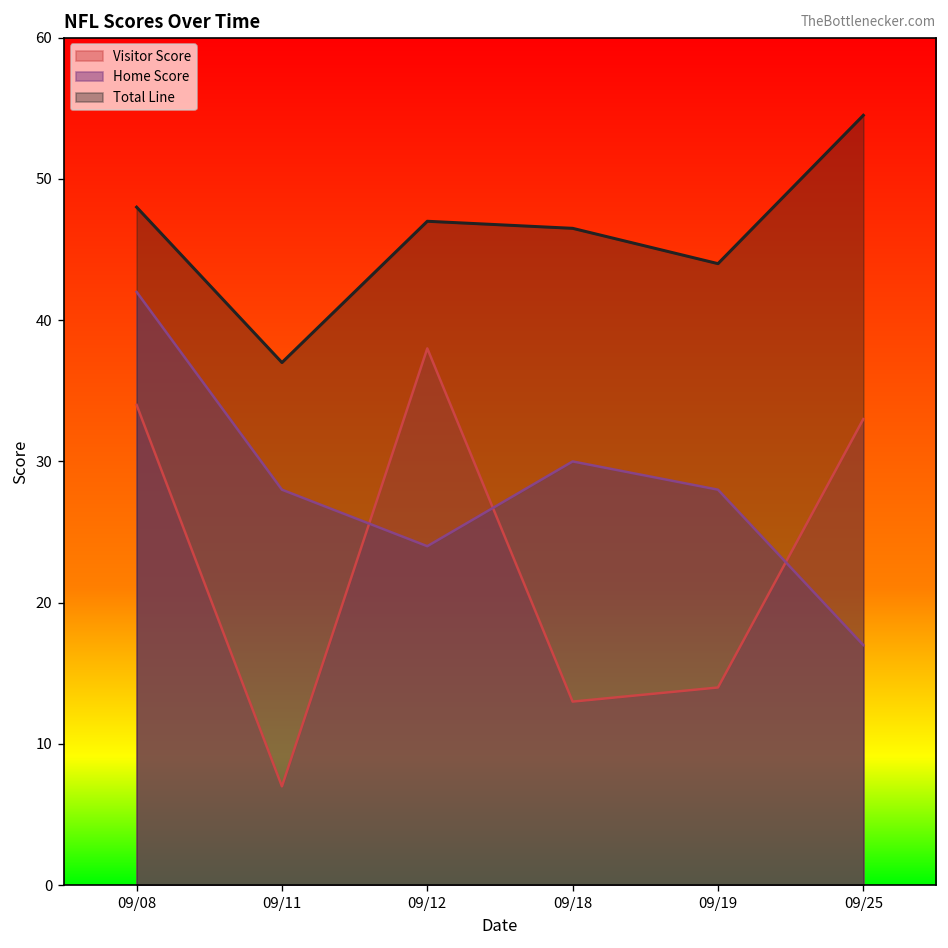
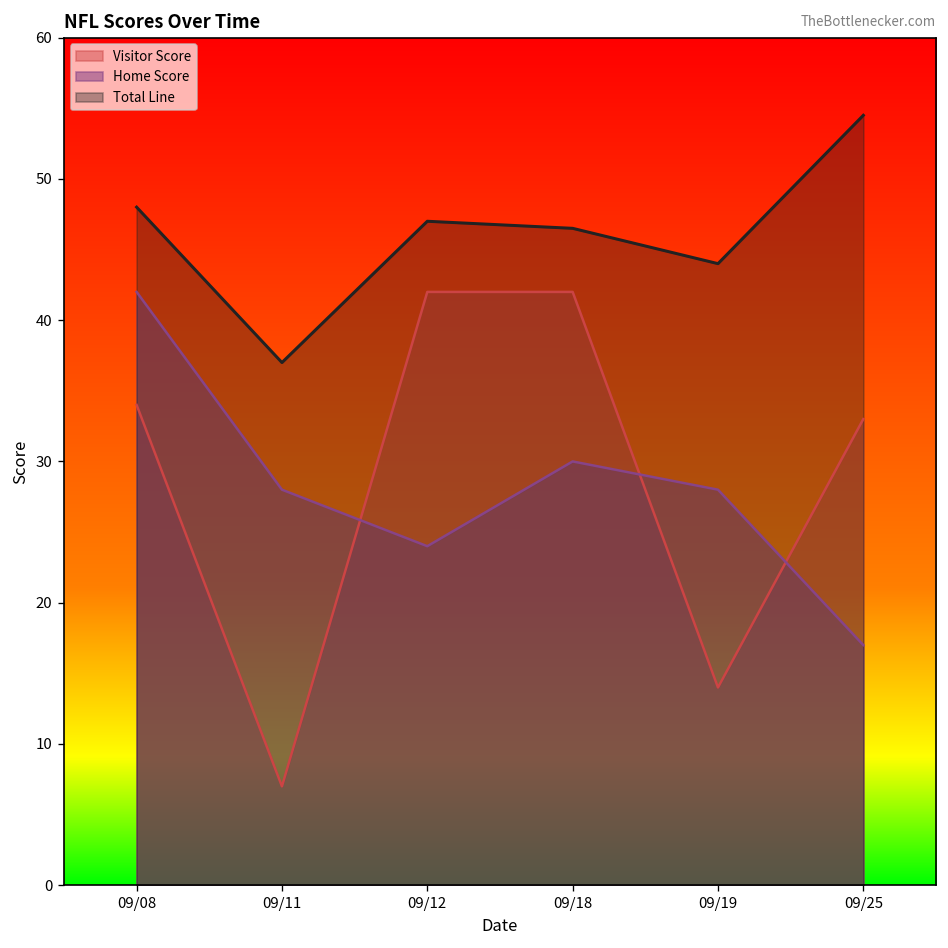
Visitor Score, 09/12: 38 -> 42
Visitor Score, 09/18: 13 -> 42
